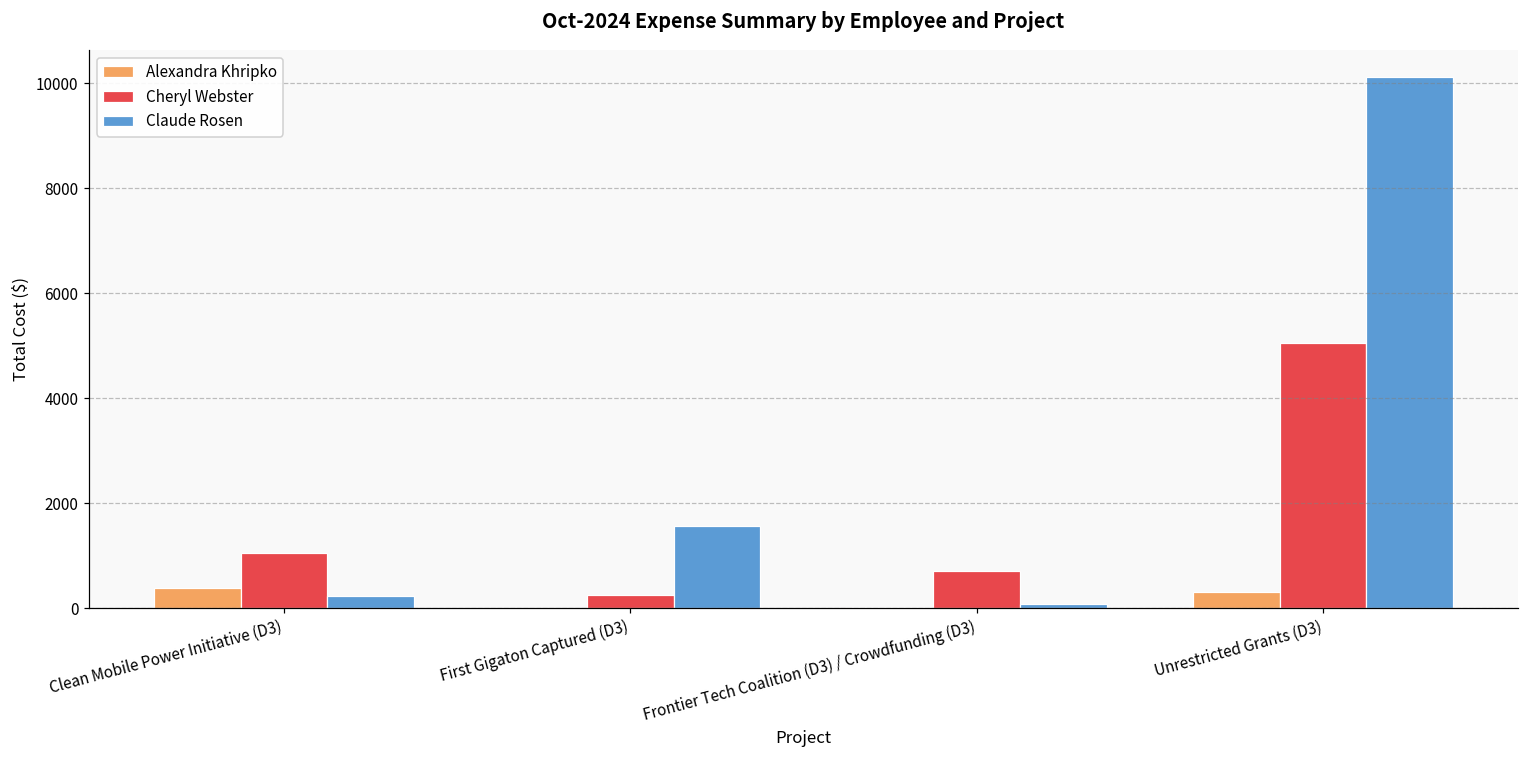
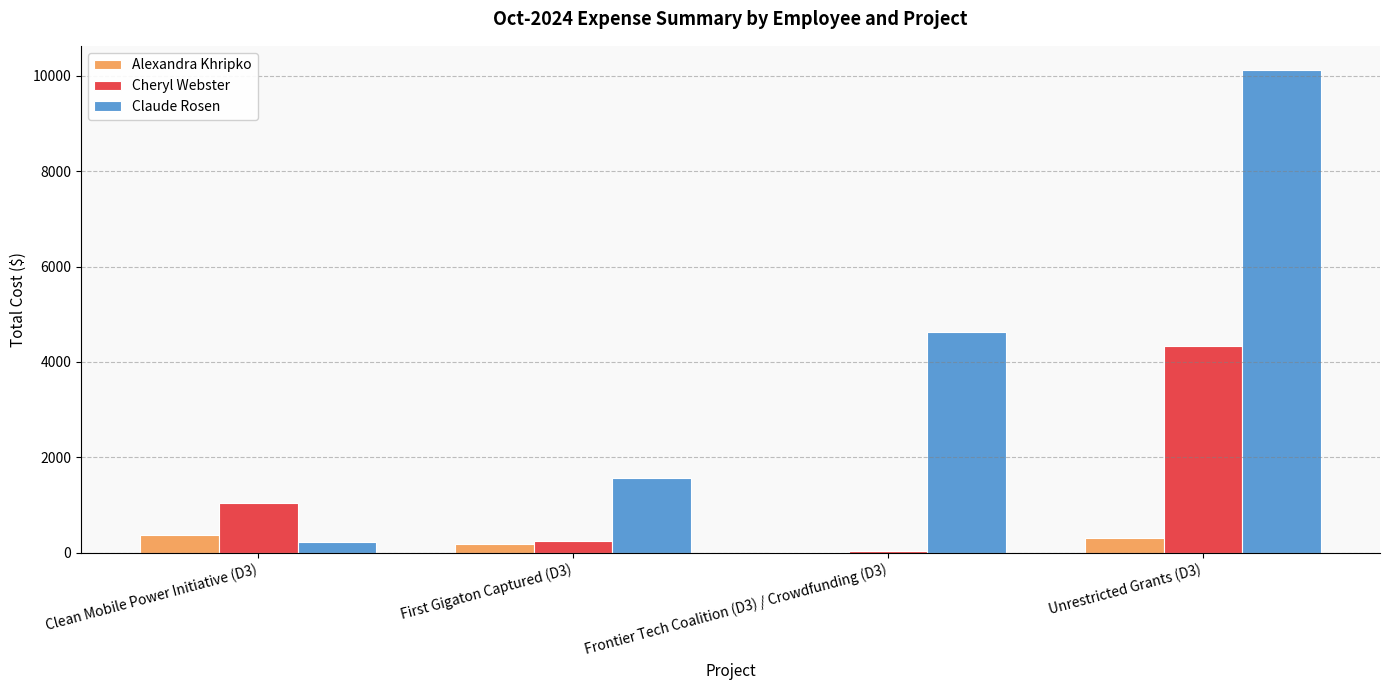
Alexandra Khripko, First Gigaton Captured (D3): 0 -> 200
Cheryl Webster, Frontier Tech Coalition (D3) / Crowdfunding (D3): 700 -> 0
Claude Rosen, Frontier Tech Coalition (D3) / Crowdfunding (D3): 100 -> 4600
Cheryl Webster, Unrestricted Grants (D3): 5100 -> 4300
